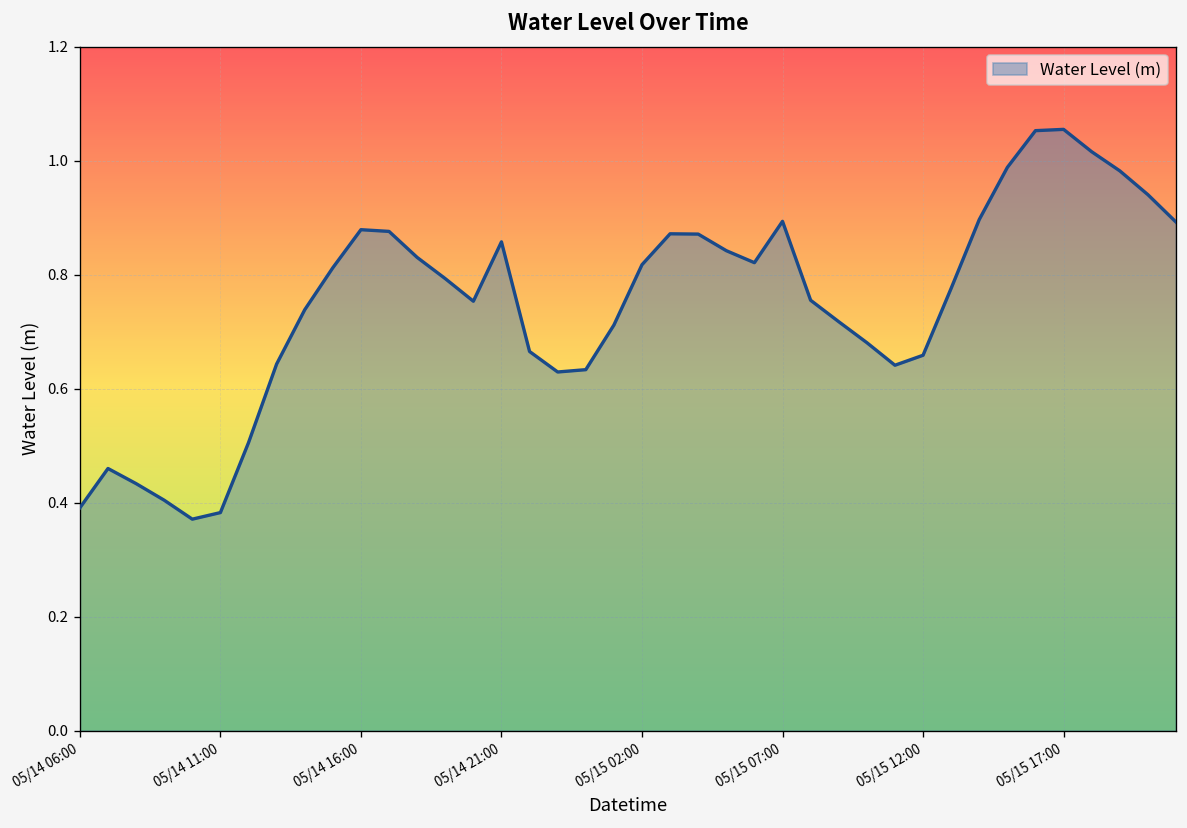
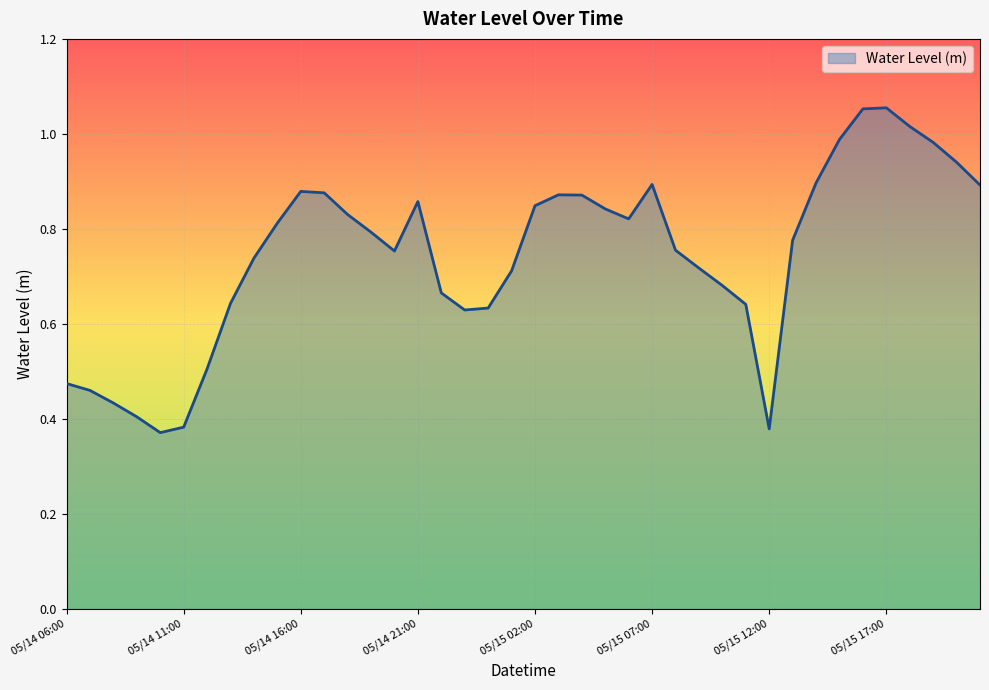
05/14 06:00: 0.39 -> 0.47
05/15 02:00: 0.82 -> 0.85
05/15 12:00: 0.66 -> 0.38
